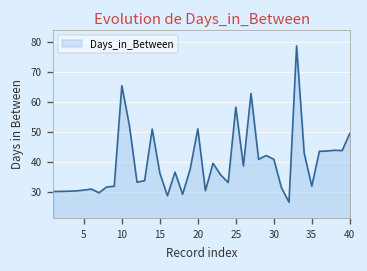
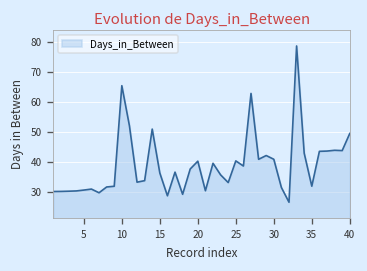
20: 51 -> 40
25: 58 -> 40
